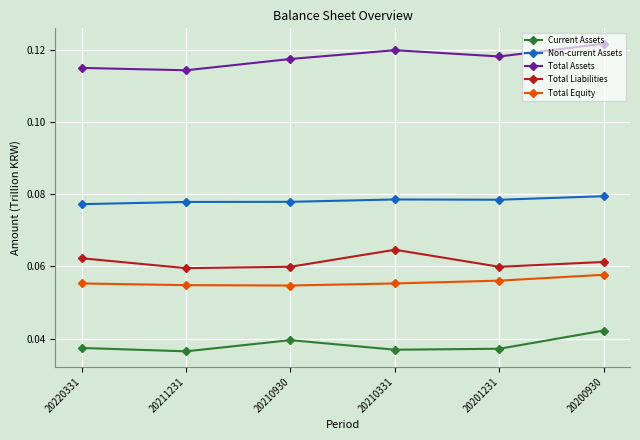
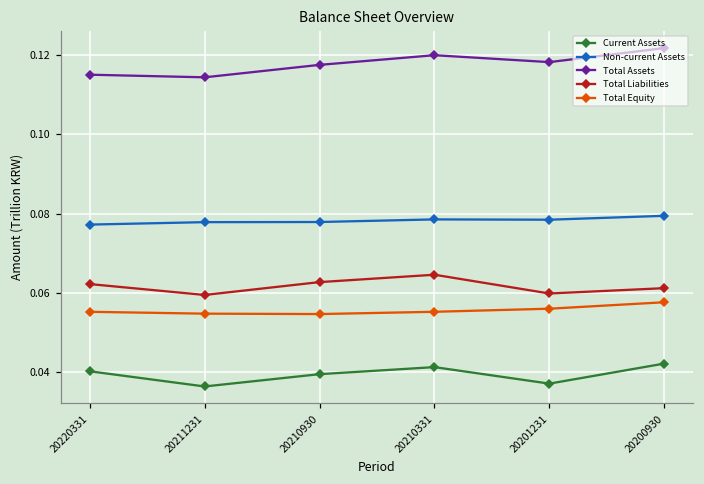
Current Assets, 20220331: 0.037 -> 0.040
Total Liabilities, 20210930: 0.060 -> 0.063
Current Assets, 20210331: 0.037 -> 0.041
